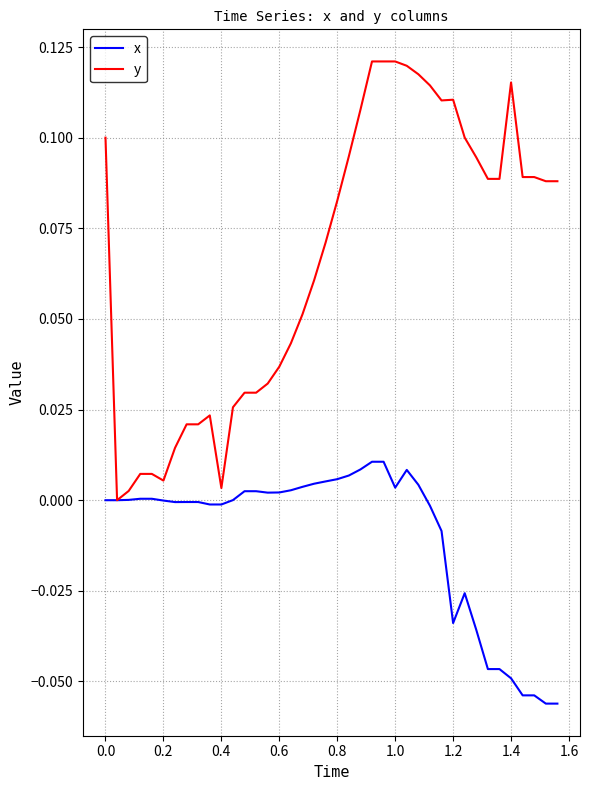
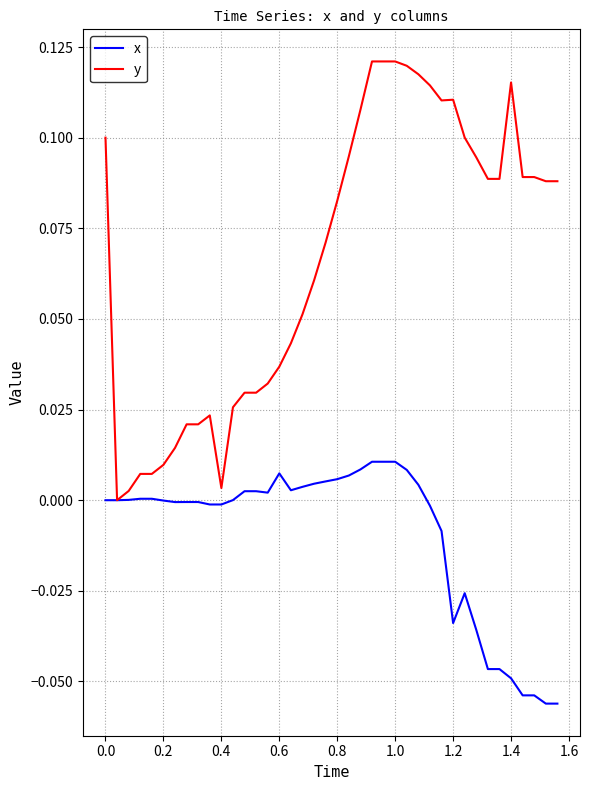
y, 0.2: 0.005 -> 0.010
x, 0.6: 0.002 -> 0.007
x, 1.0: 0.003 -> 0.011
